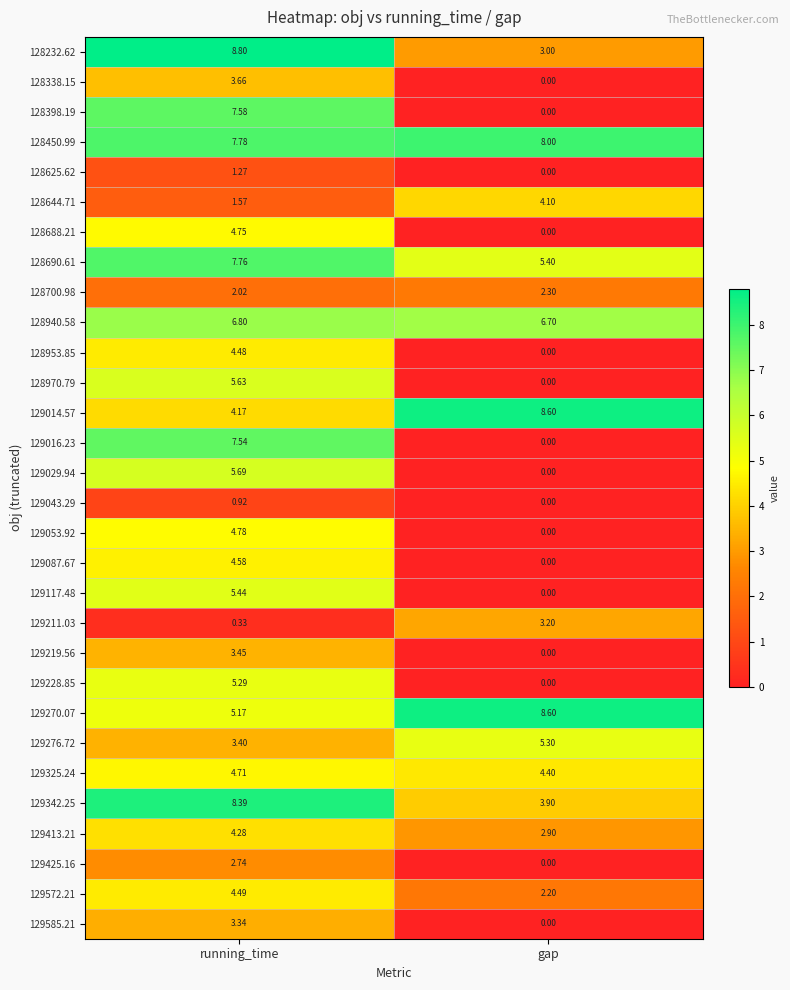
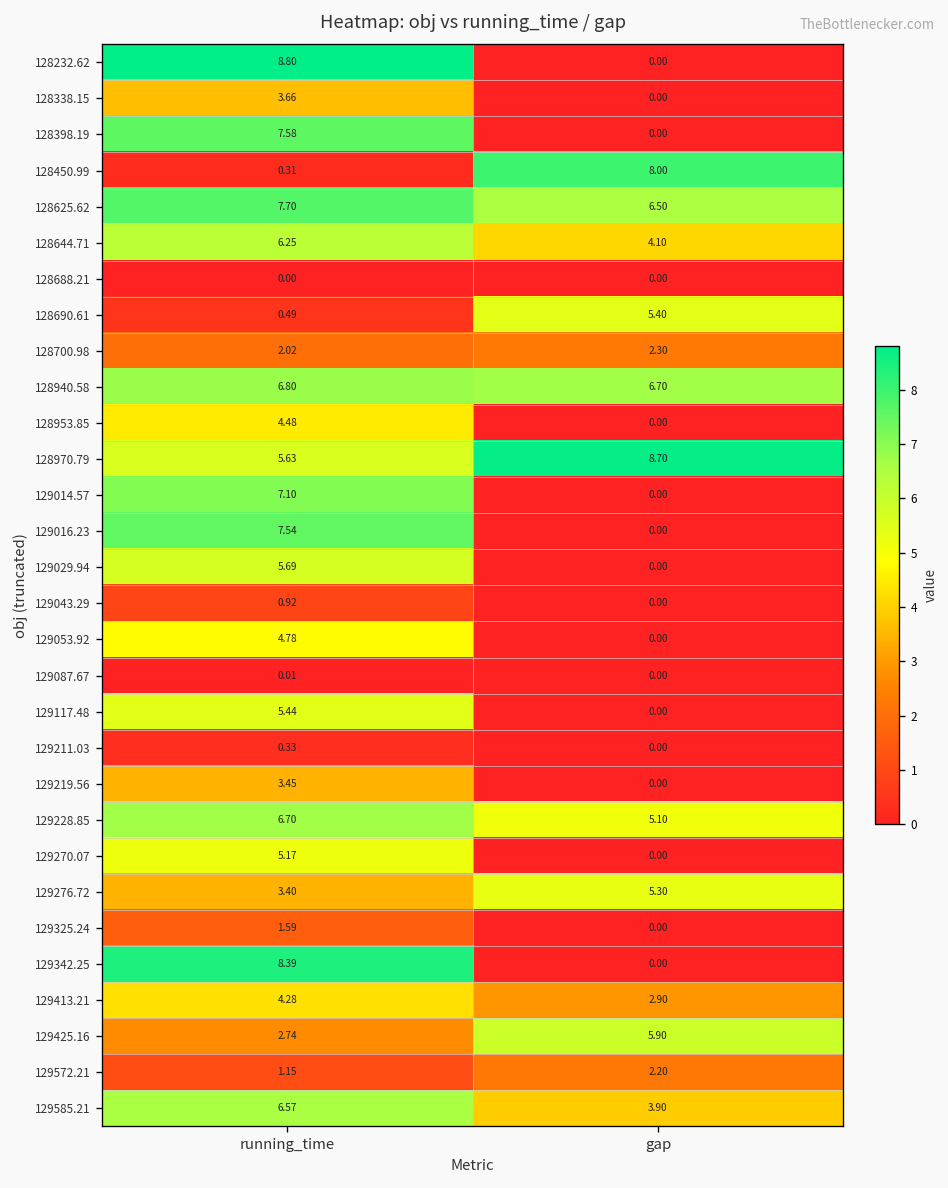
128232.62, gap: 3.00 -> 0.00
128450.99, running_time: 7.78 -> 0.31
128625.62, running_time: 1.27 -> 7.70
128625.62, gap: 0.00 -> 6.50
128644.71, running_time: 1.57 -> 6.25
128688.21, running_time: 4.75 -> 0.00
128690.61, running_time: 7.76 -> 0.49
128970.79, gap: 0.00 -> 8.70
129014.57, running_time: 4.17 -> 7.10
129014.57, gap: 8.60 -> 0.00
129087.67, running_time: 4.58 -> 0.01
129211.03, gap: 3.20 -> 0.00
129228.85, running_time: 5.29 -> 6.70
129228.85, gap: 0.00 -> 5.10
129270.07, gap: 8.60 -> 0.00
129325.24, running_time: 4.71 -> 1.59
129325.24, gap: 4.40 -> 0.00
129342.25, gap: 3.90 -> 0.00
129425.16, gap: 0.00 -> 5.90
129572.21, running_time: 4.49 -> 1.15
129585.21, running_time: 3.34 -> 6.57
129585.21, gap: 0.00 -> 3.90
